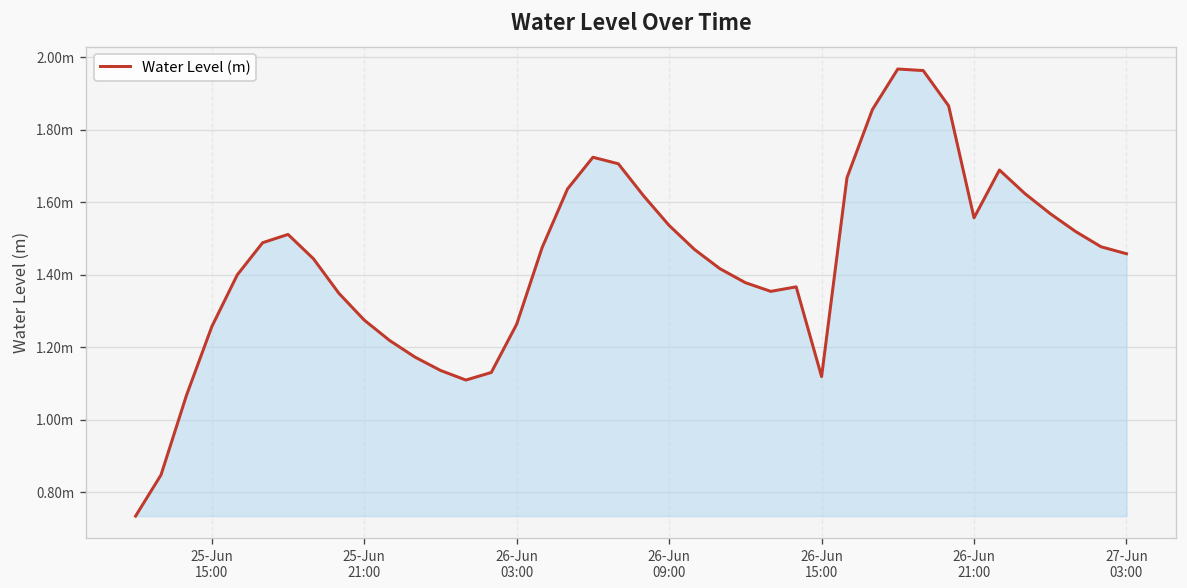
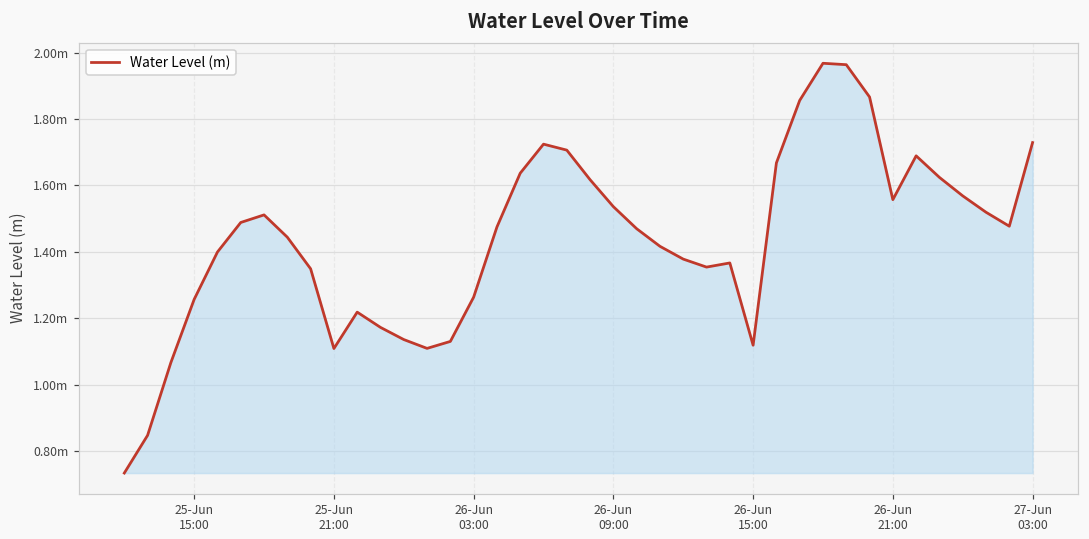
25-Jun 21:00: 1.27m -> 1.11m
27-Jun 03:00: 1.46m -> 1.73m
